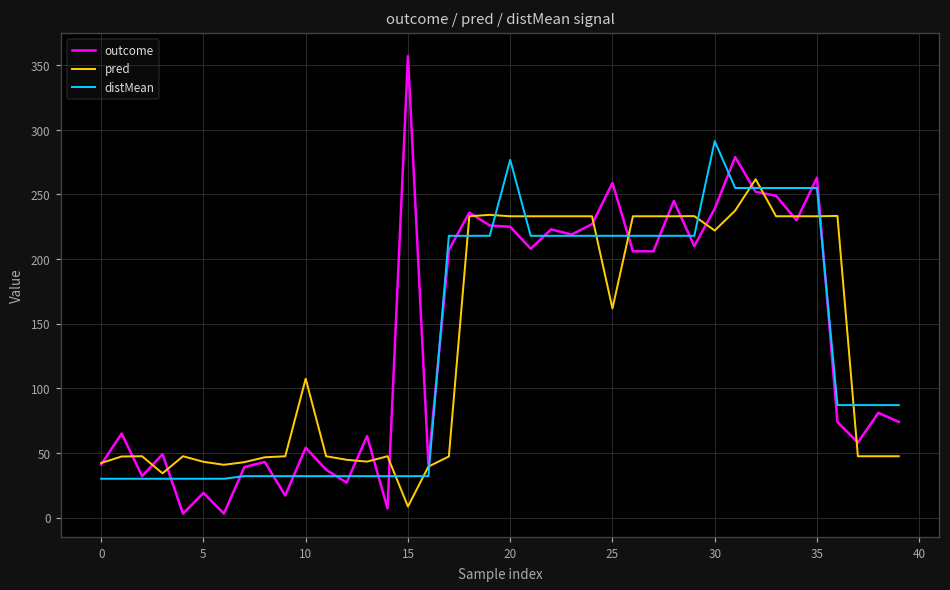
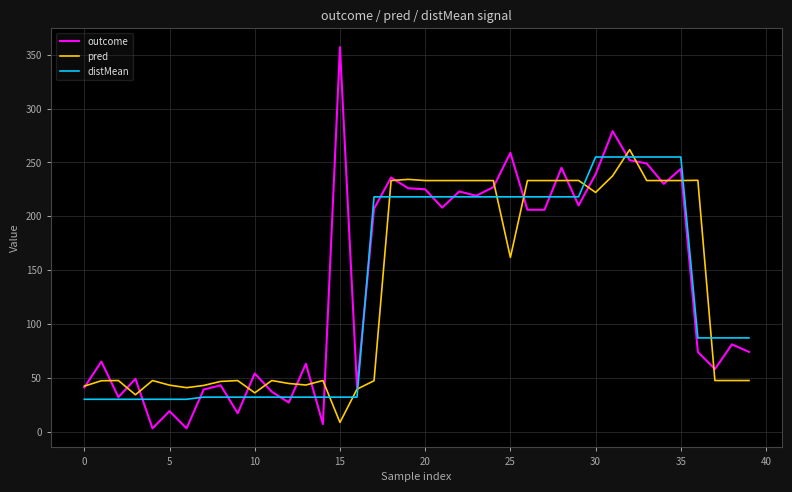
pred, 10: 107 -> 36
distMean, 20: 277 -> 218
distMean, 30: 291 -> 255
outcome, 35: 263 -> 244
